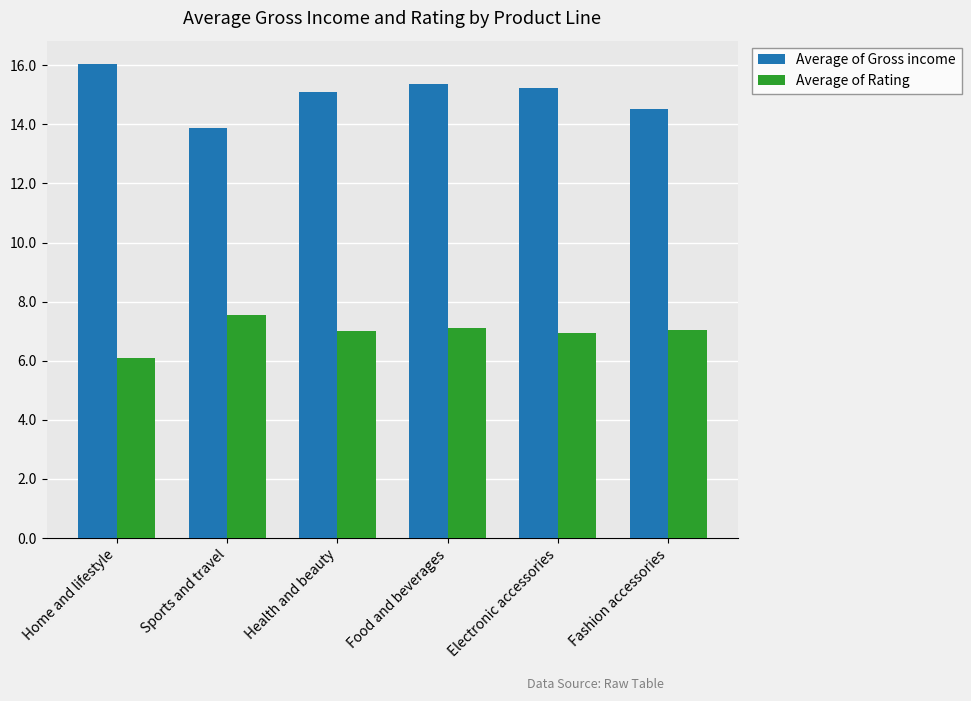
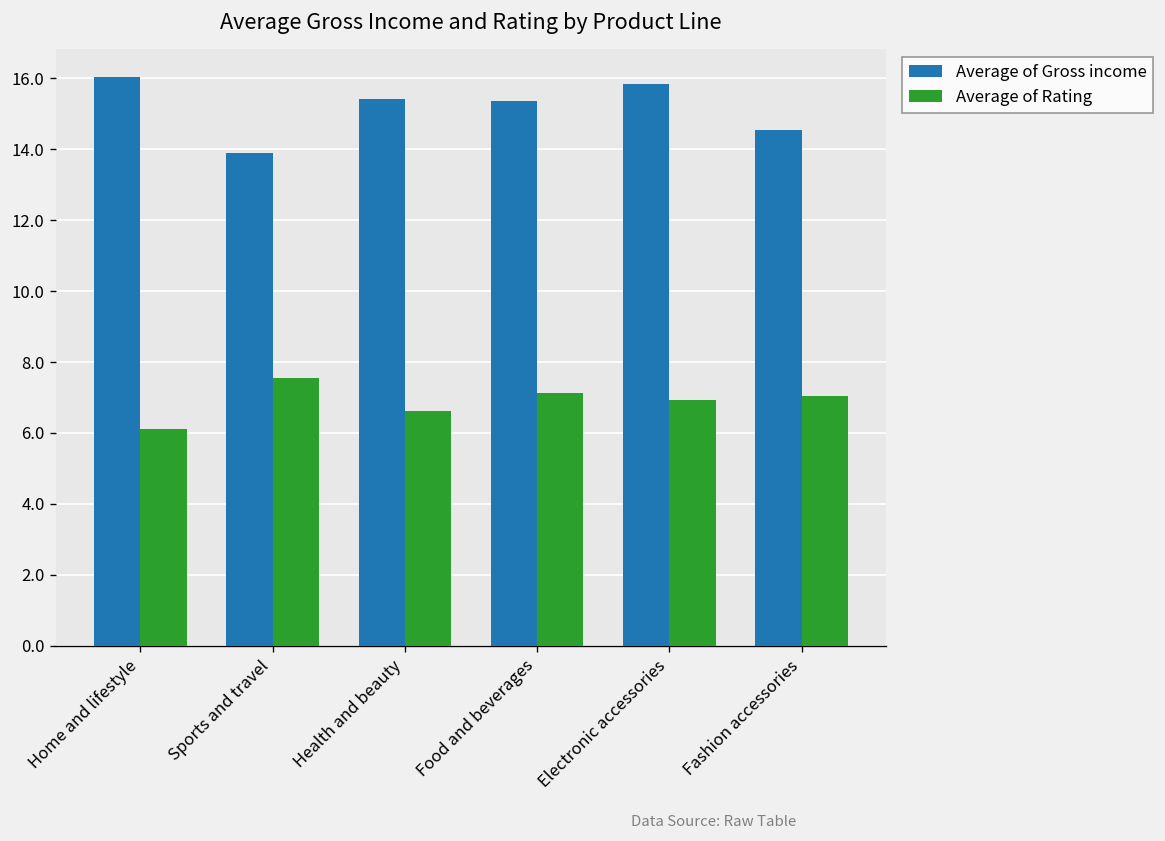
Average of Gross income, Health and beauty: 15.1 -> 15.4
Average of Rating, Health and beauty: 7.0 -> 6.6
Average of Gross income, Electronic accessories: 15.2 -> 15.8
